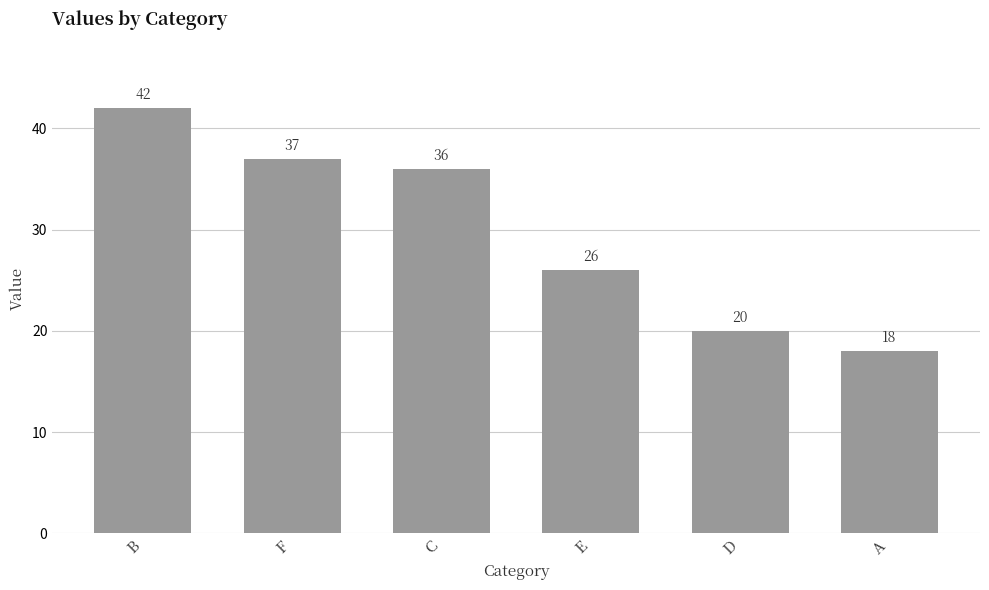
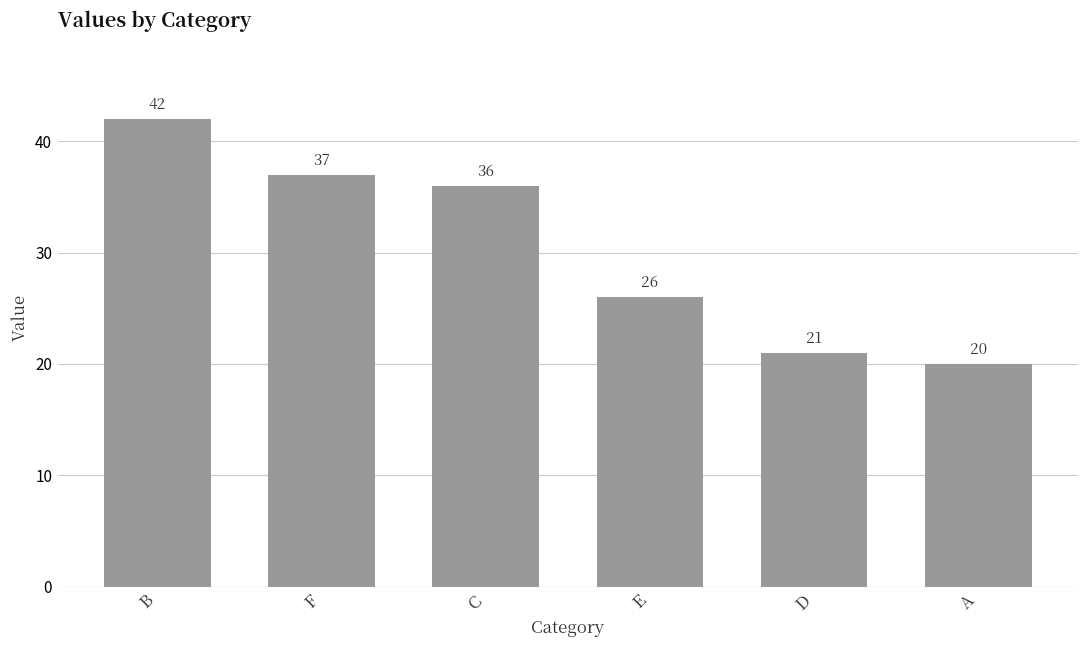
D: 20 -> 21
A: 18 -> 20
